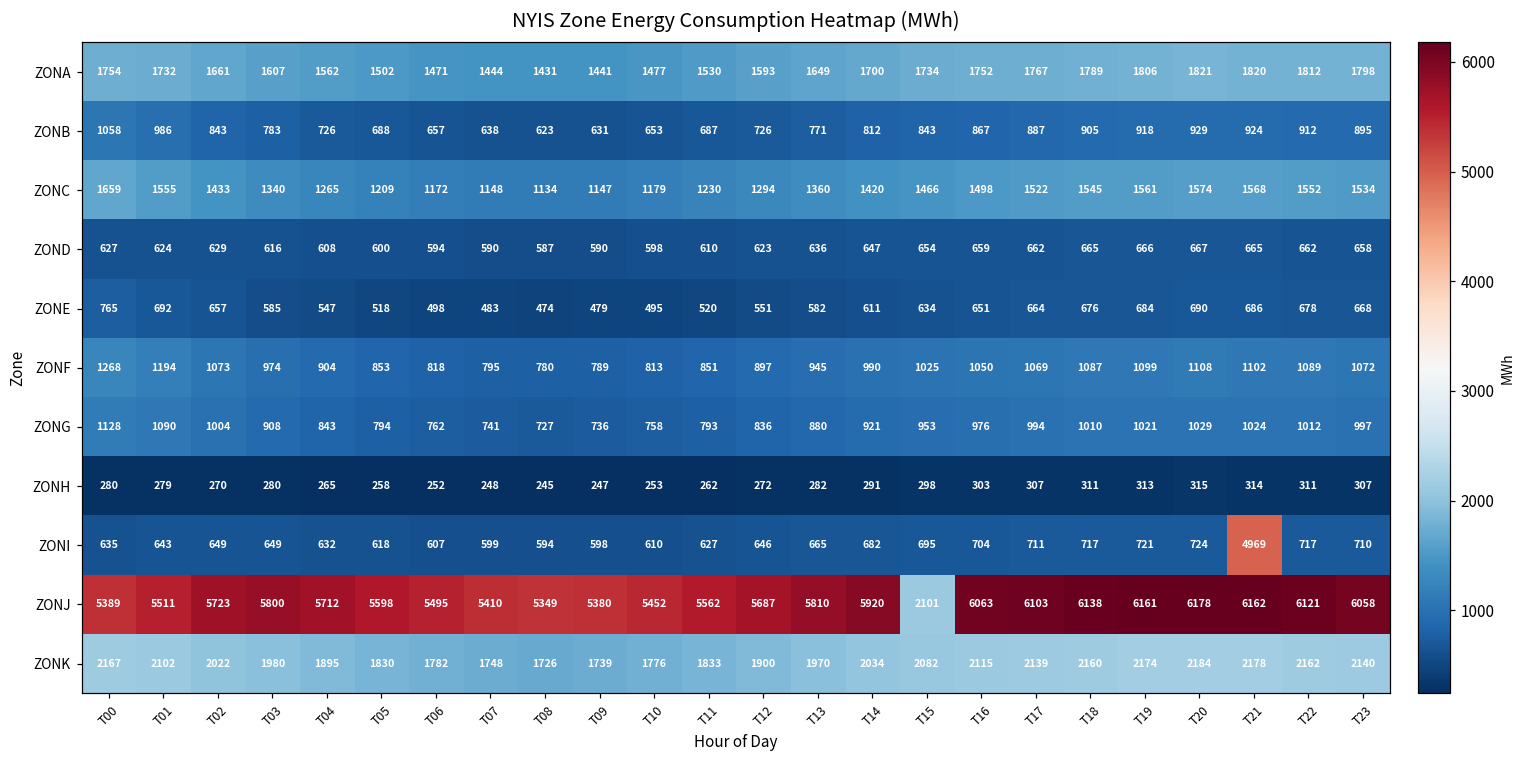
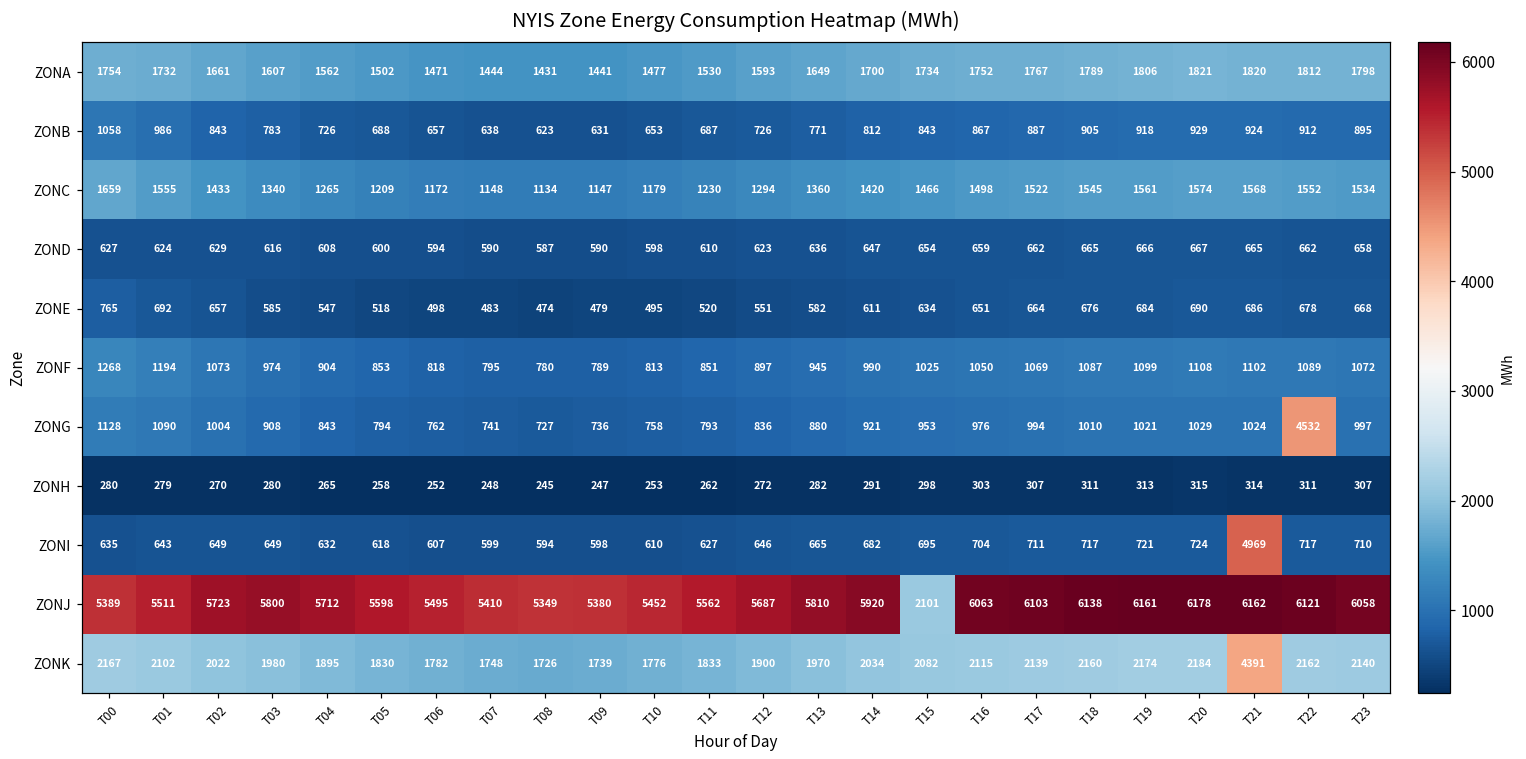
ZONG, T22: 1012 -> 4532
ZONK, T21: 2178 -> 4391
